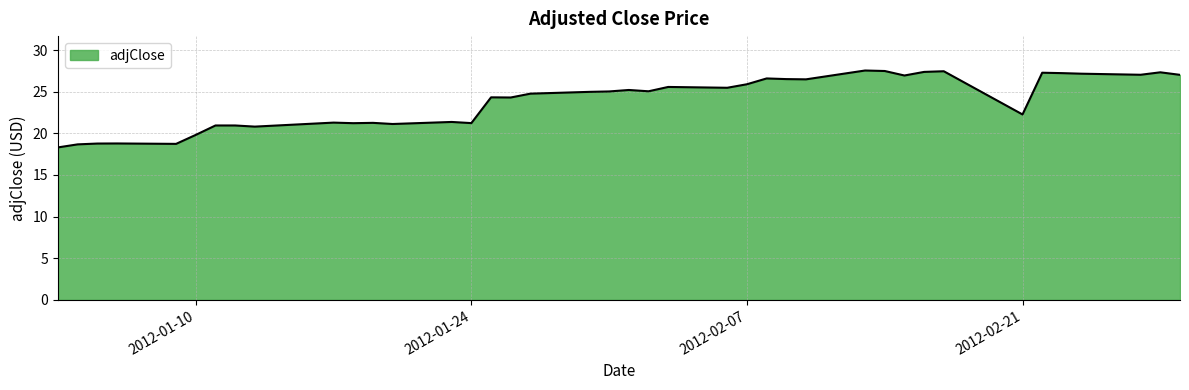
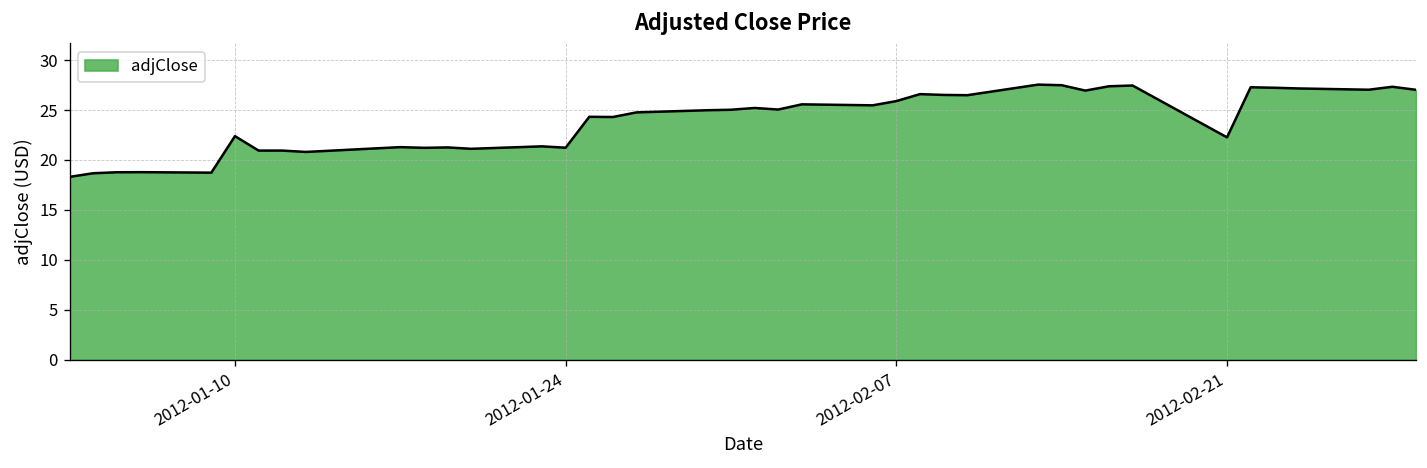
2012-01-10: 20 -> 22
